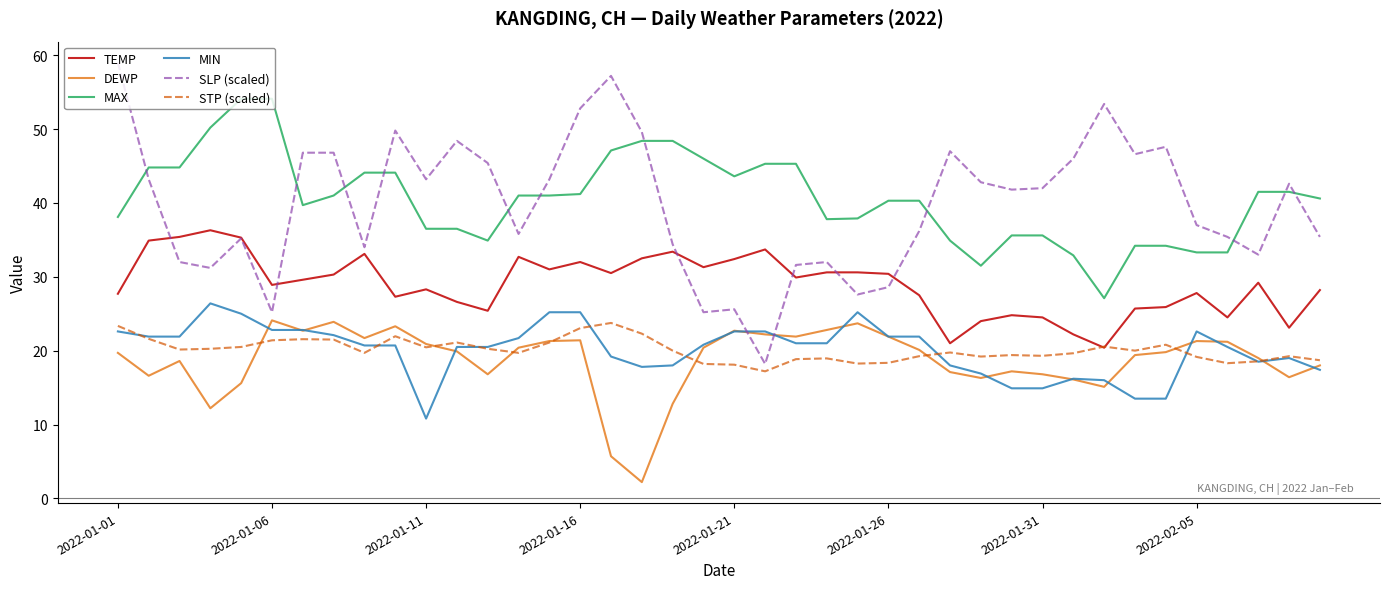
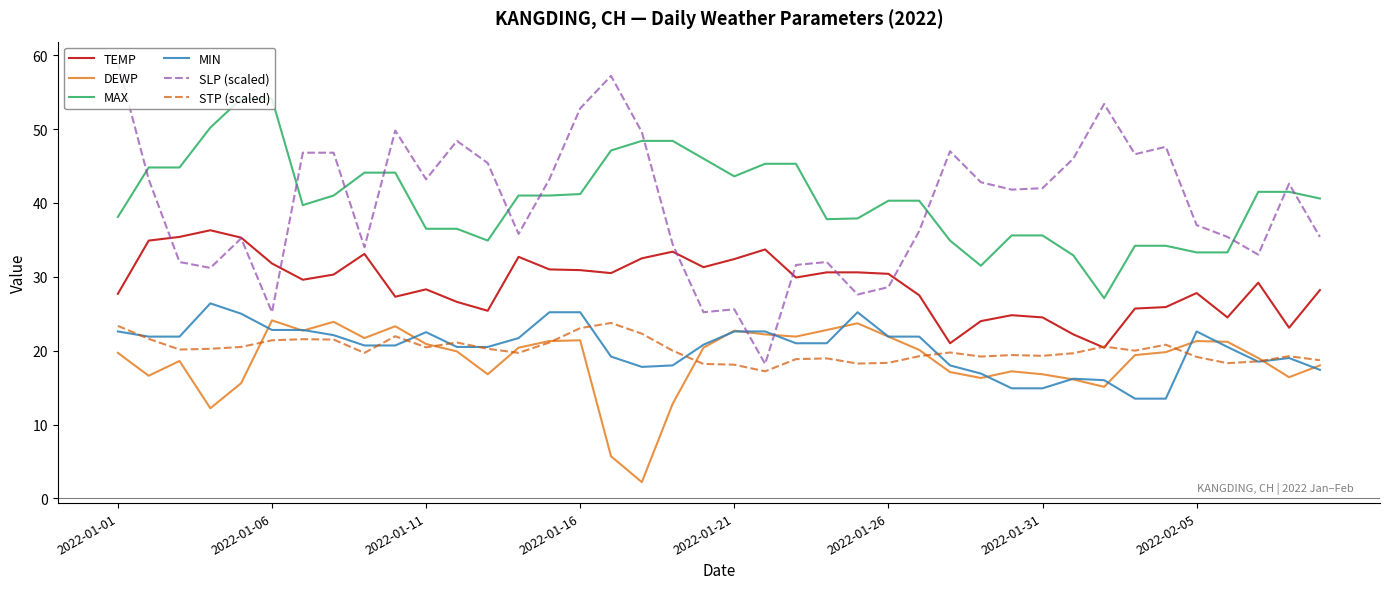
TEMP, 2022-01-06: 29 -> 32
MIN, 2022-01-11: 11 -> 23
TEMP, 2022-01-16: 32 -> 31
